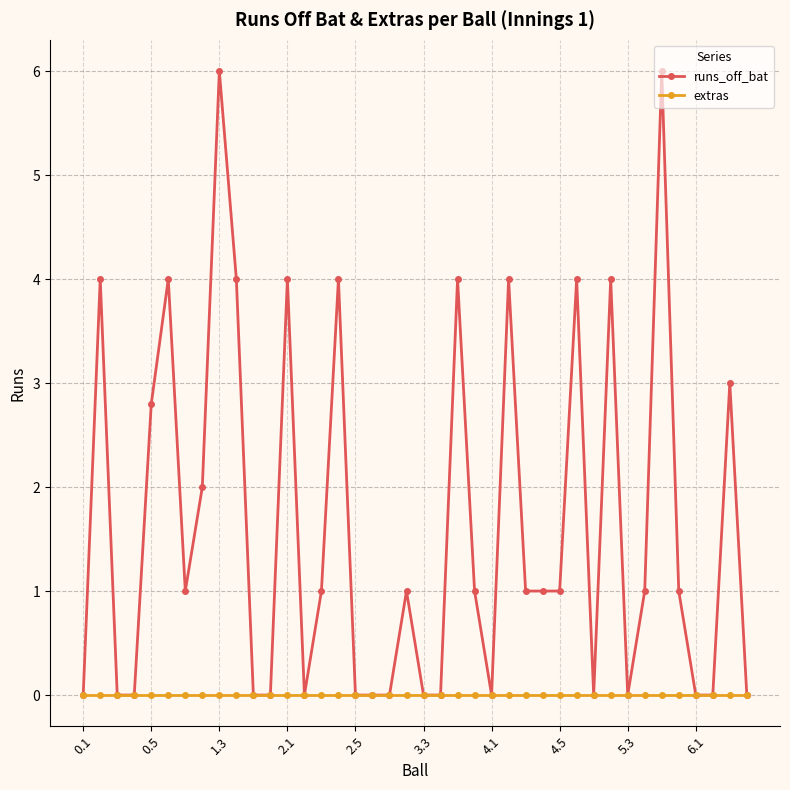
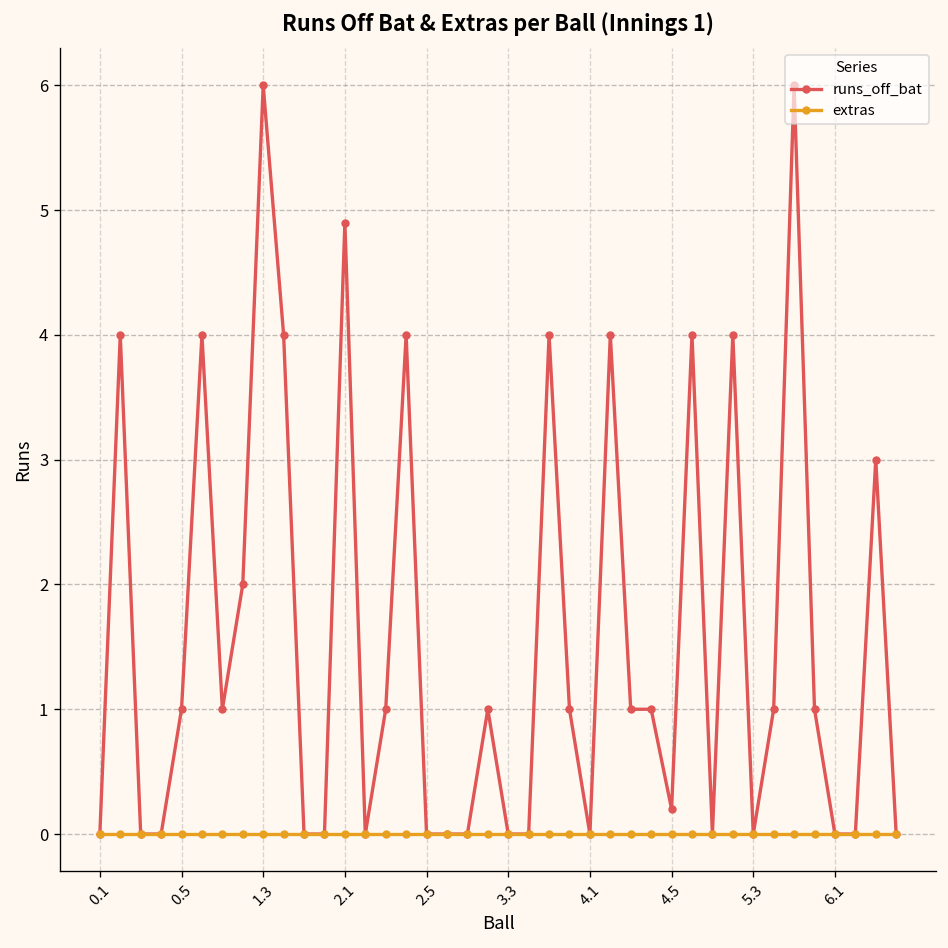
runs_off_bat, 0.5: 2.8 -> 1.0
runs_off_bat, 2.1: 4.0 -> 4.9
runs_off_bat, 4.5: 1.0 -> 0.2
